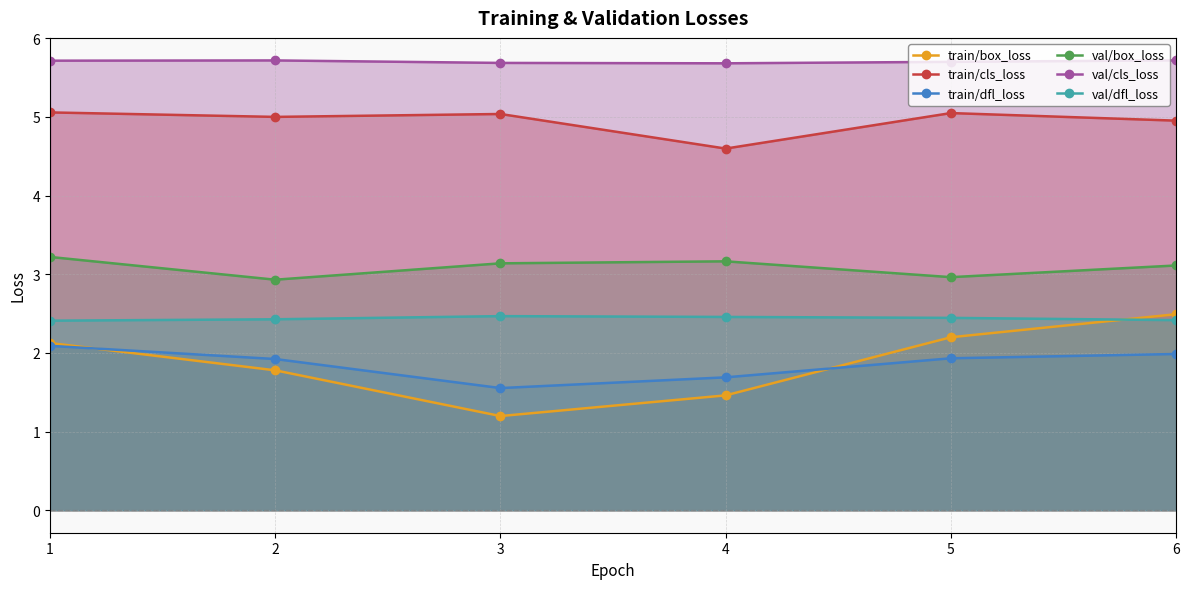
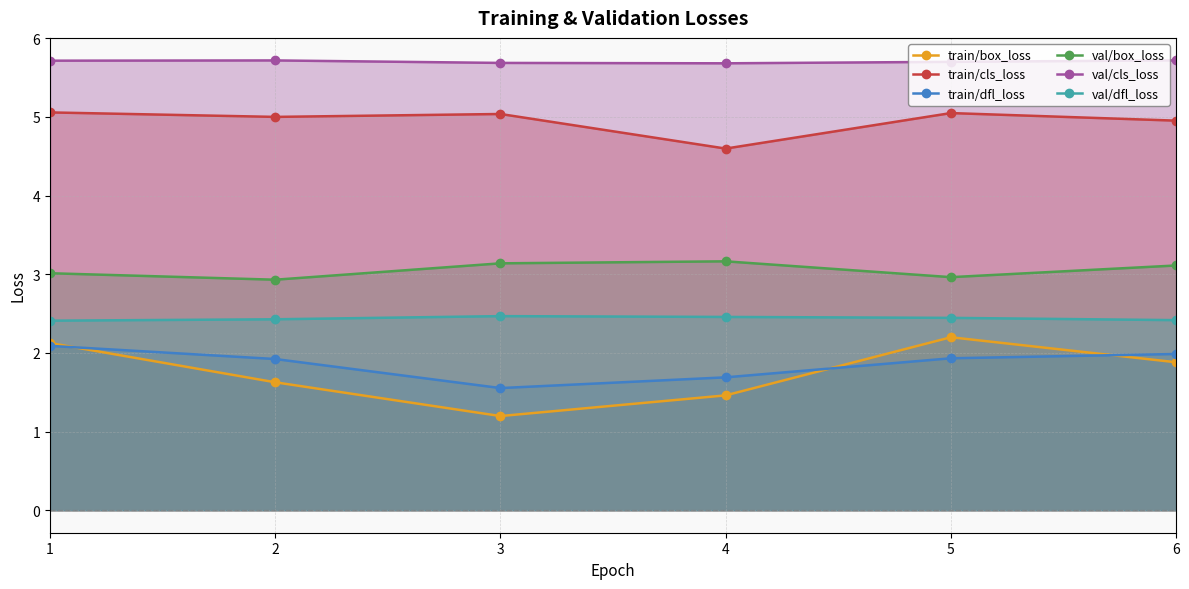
val/box_loss, 1: 3.2 -> 3.0
train/box_loss, 2: 1.8 -> 1.6
train/box_loss, 6: 2.5 -> 1.9
